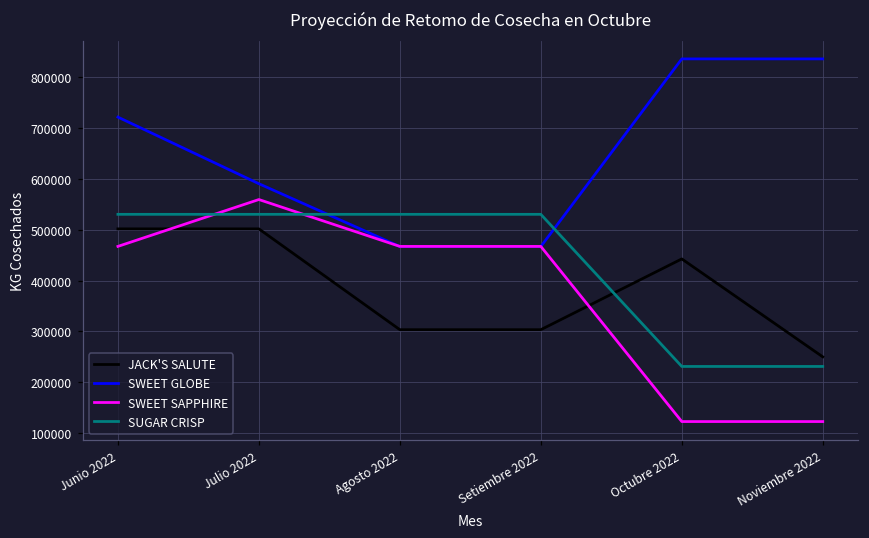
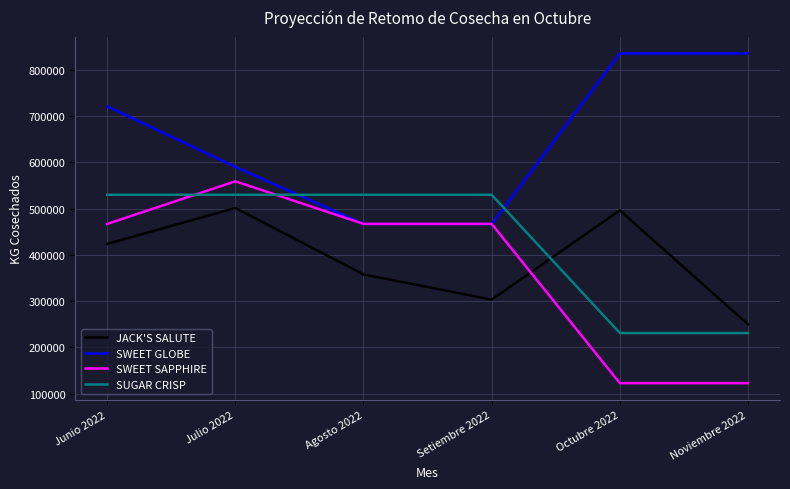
JACK'S SALUTE, Junio 2022: 500000 -> 420000
JACK'S SALUTE, Agosto 2022: 300000 -> 360000
JACK'S SALUTE, Octubre 2022: 440000 -> 500000
